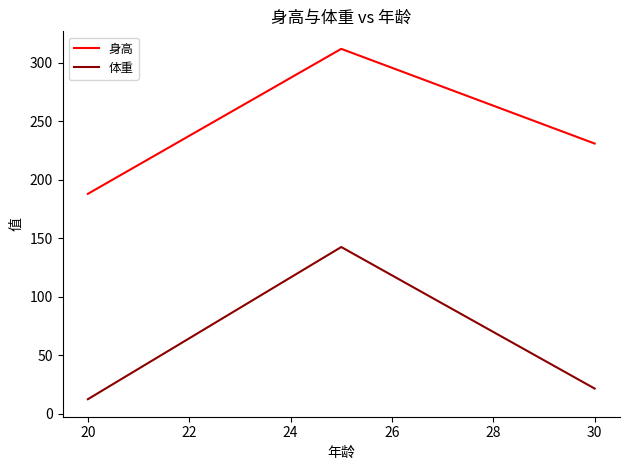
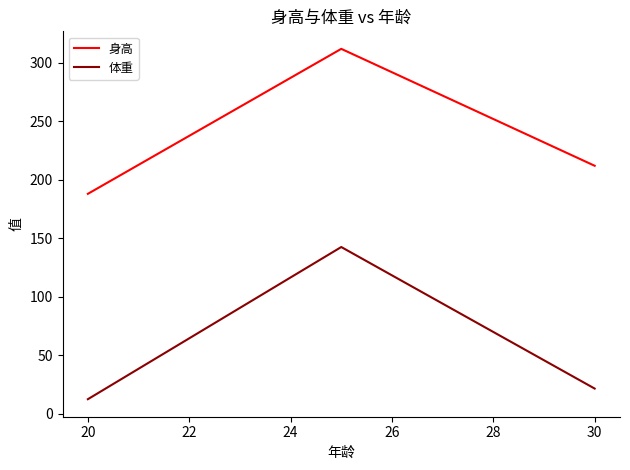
身高, 30: 231 -> 212
